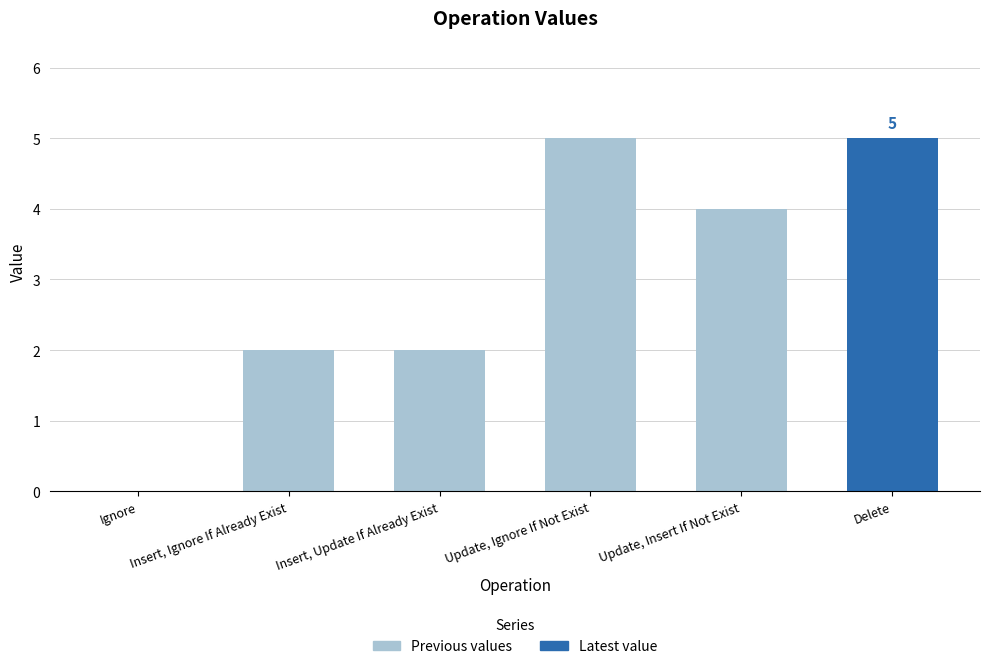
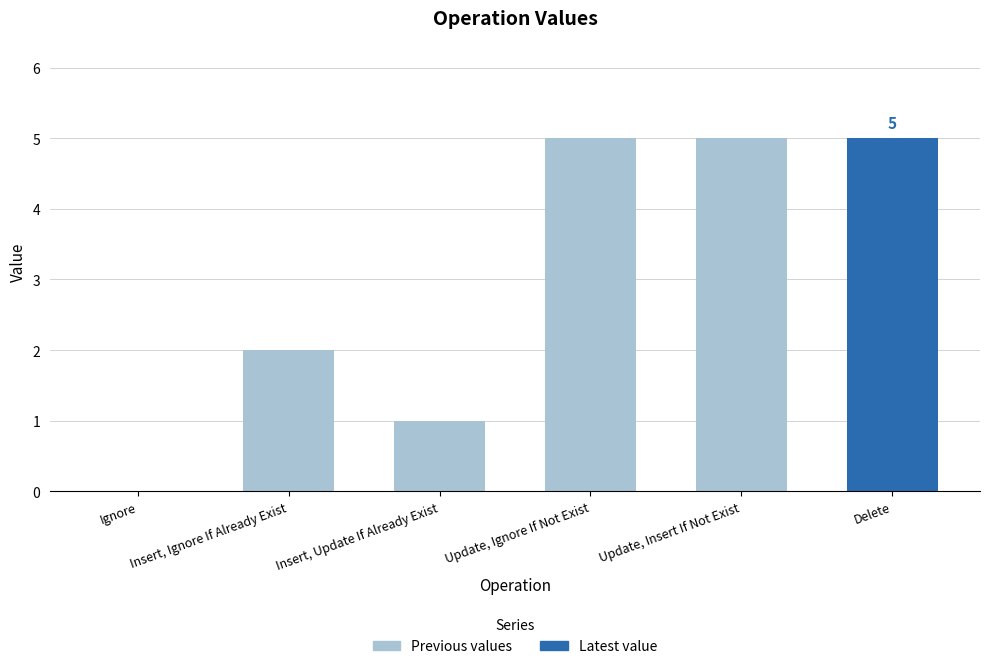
Insert, Update If Already Exist: 2 -> 1
Update, Insert If Not Exist: 4 -> 5
